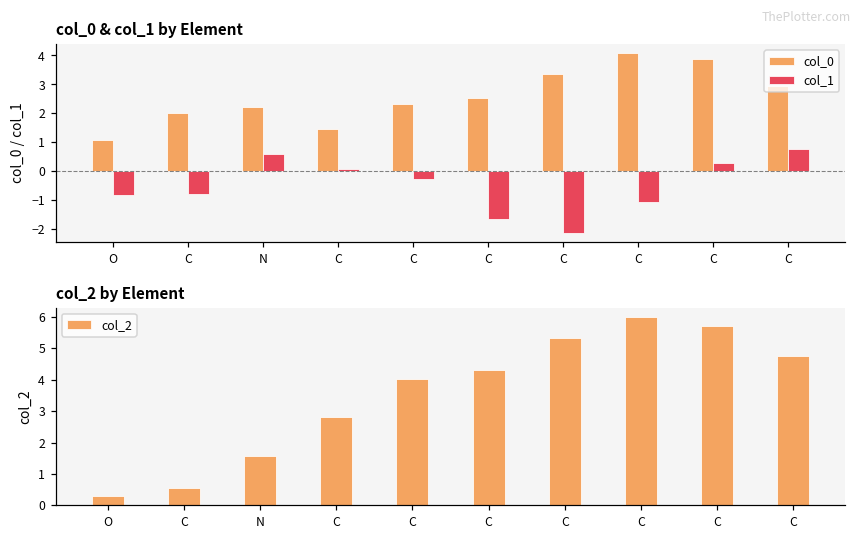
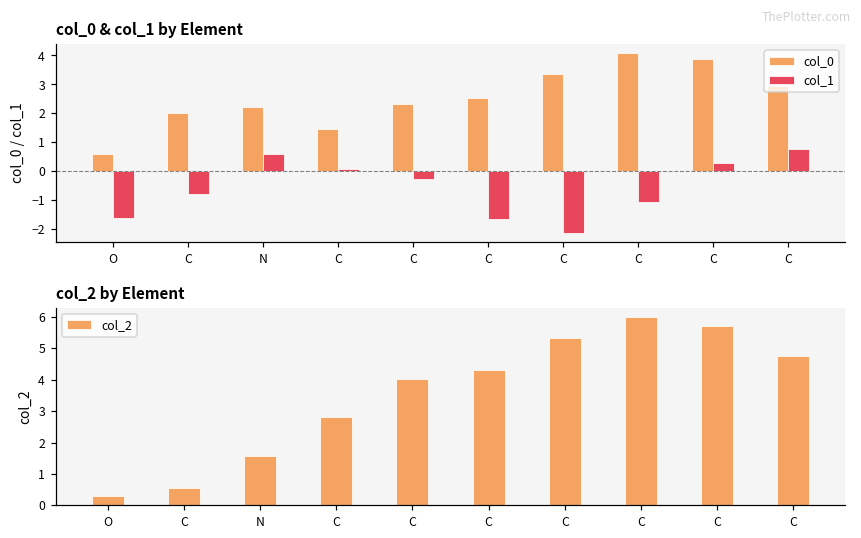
col_0 & col_1 by Element, col_0, O: 1.1 -> 0.6
col_0 & col_1 by Element, col_1, O: -0.8 -> -1.6
